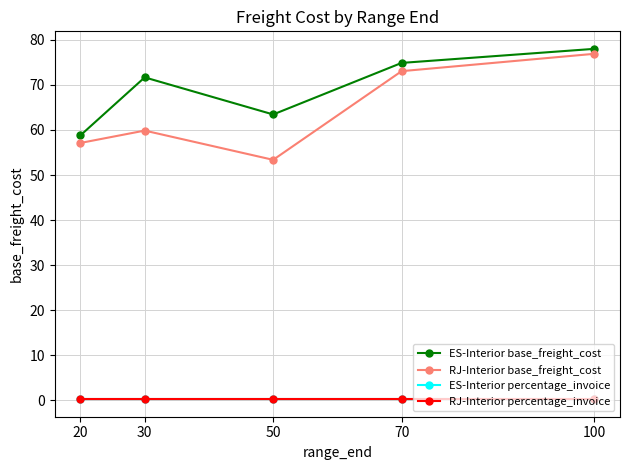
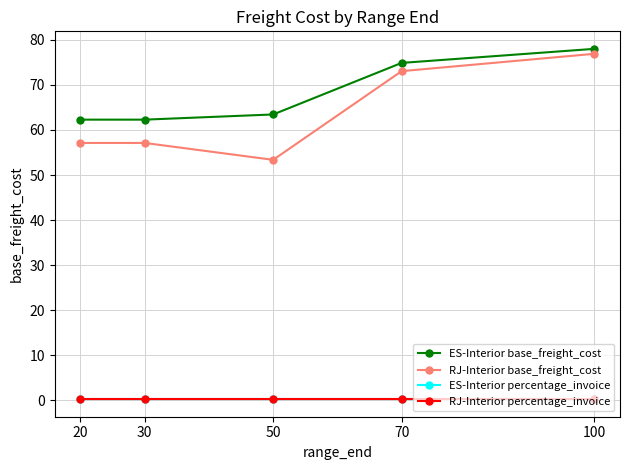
ES-Interior base_freight_cost, 20: 59 -> 62
ES-Interior base_freight_cost, 30: 72 -> 62
RJ-Interior base_freight_cost, 30: 60 -> 57
